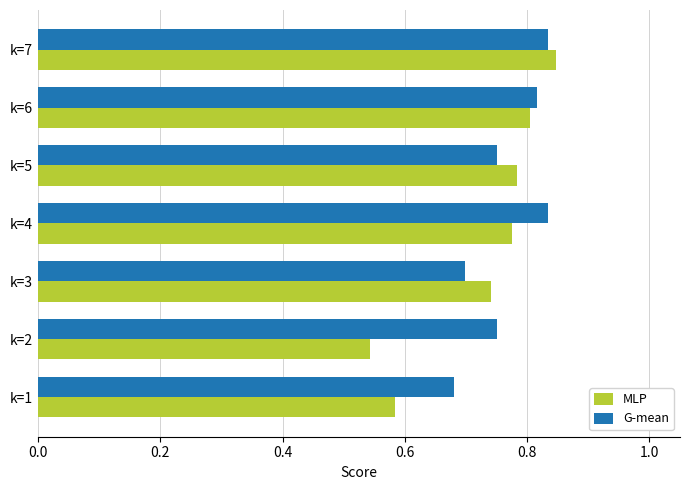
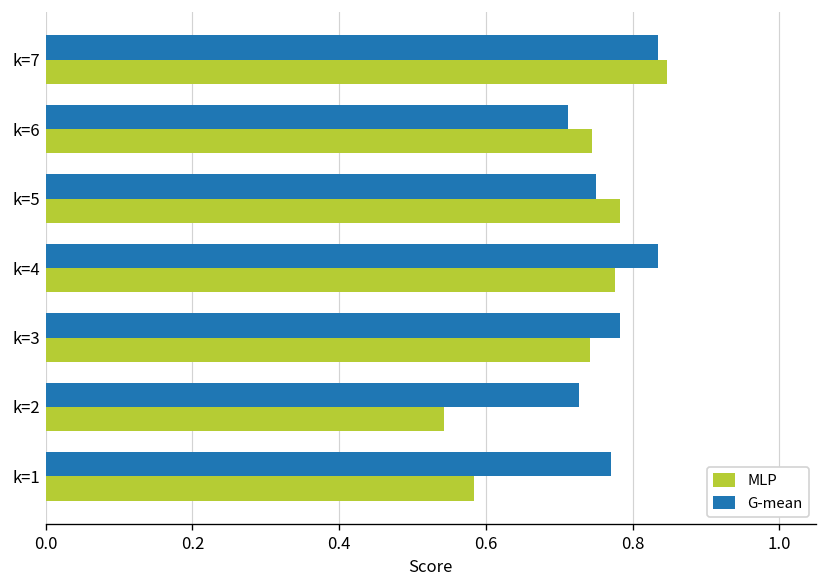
G-mean, k=6: 0.82 -> 0.71
MLP, k=6: 0.80 -> 0.74
G-mean, k=3: 0.70 -> 0.78
G-mean, k=2: 0.75 -> 0.73
G-mean, k=1: 0.68 -> 0.77
